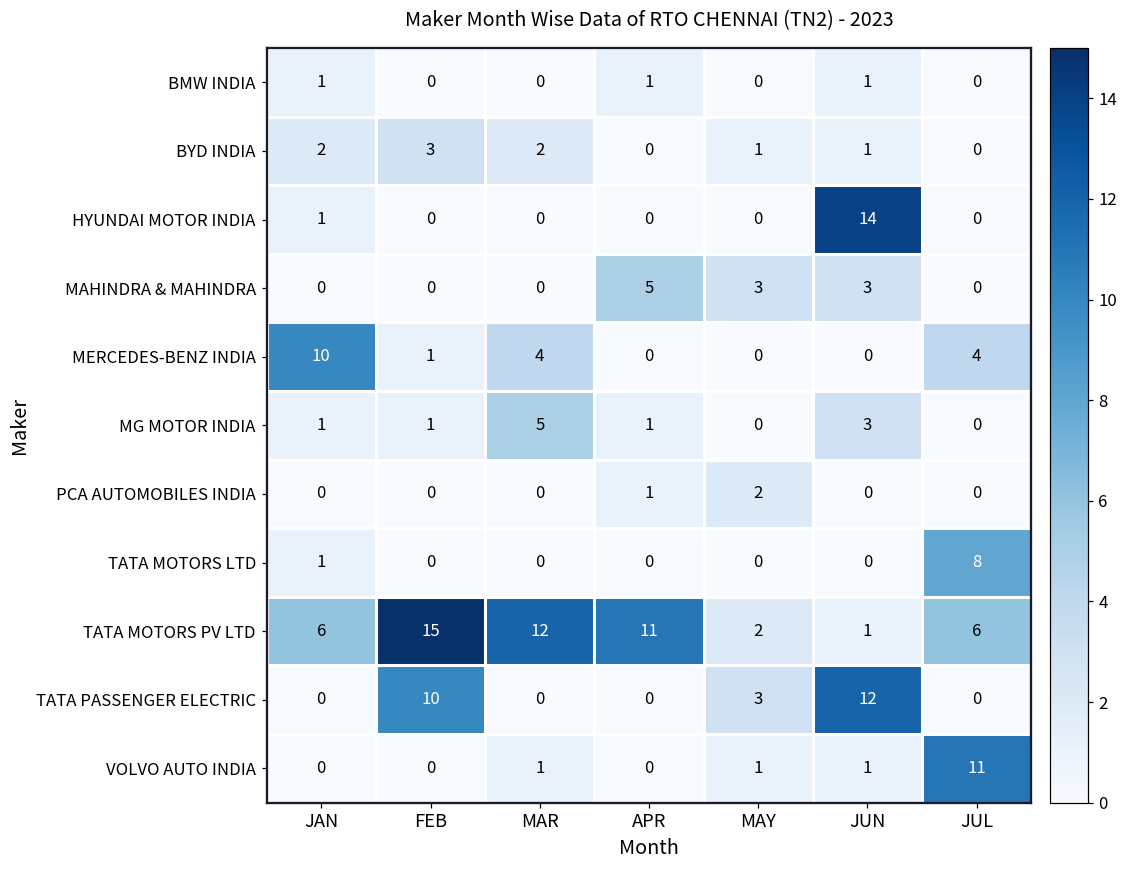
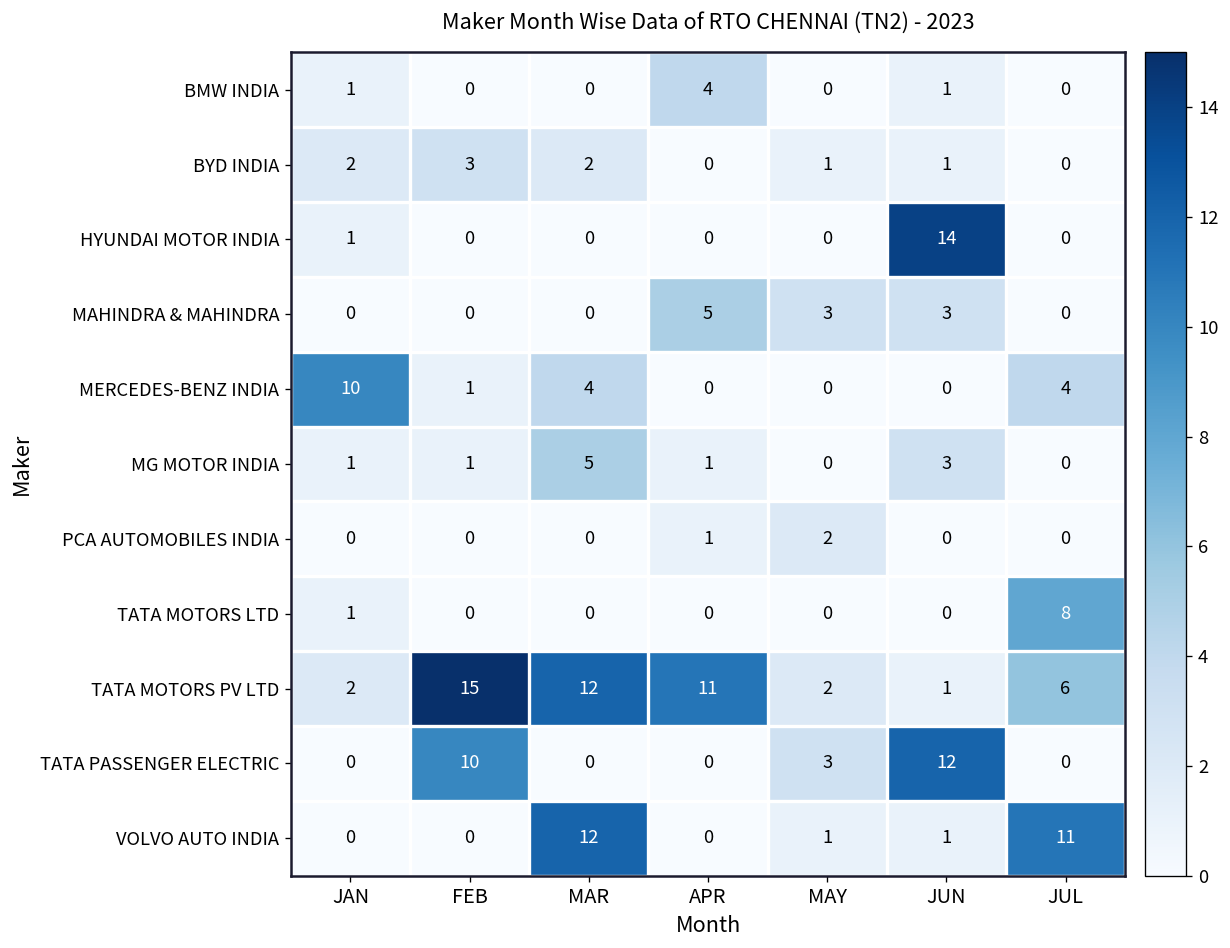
BMW INDIA, APR: 1 -> 4
TATA MOTORS PV LTD, JAN: 6 -> 2
VOLVO AUTO INDIA, MAR: 1 -> 12
